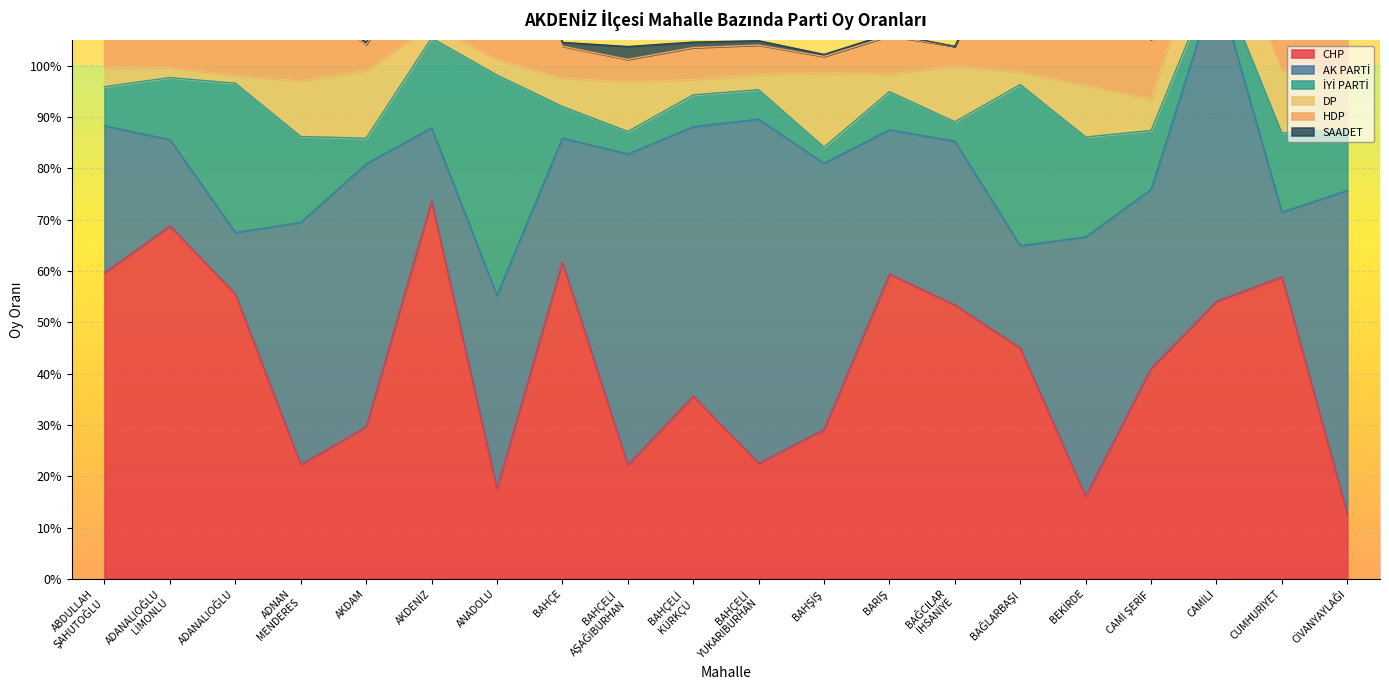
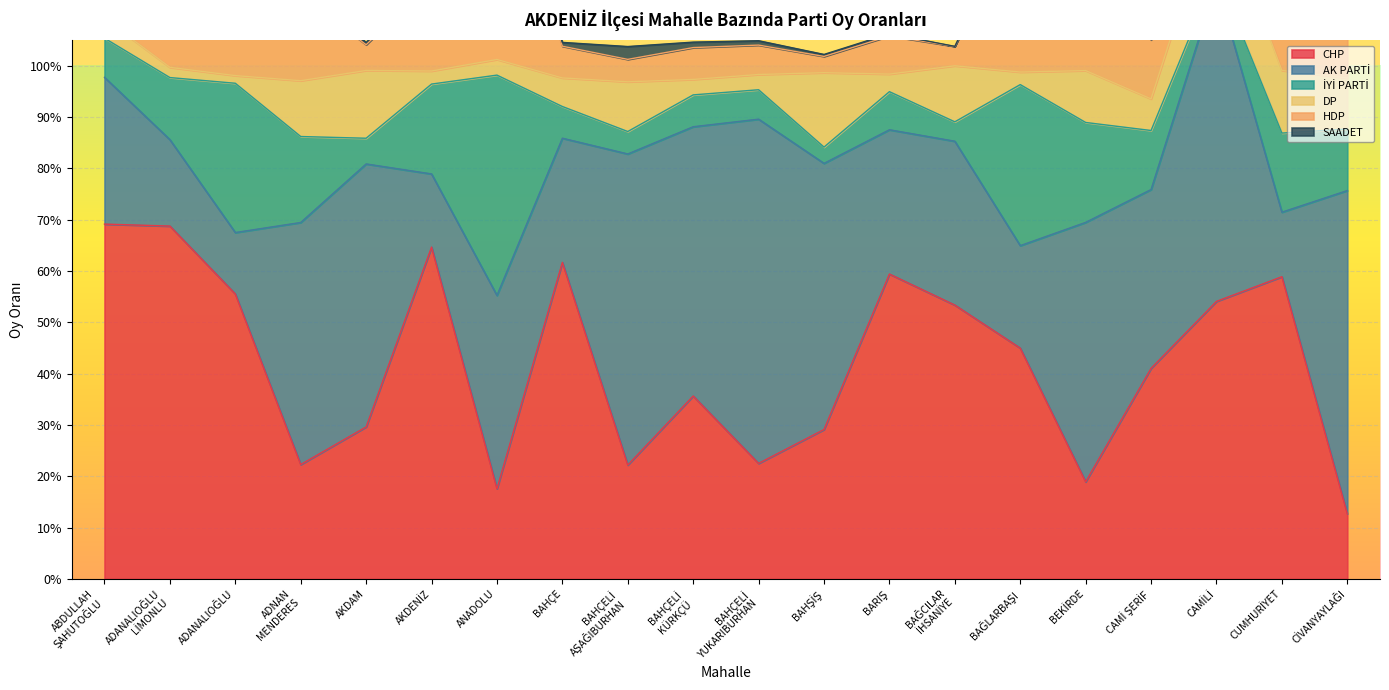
CHP, ABDULLAH ŞAHUTOĞLU: 60% -> 69%
CHP, AKDENİZ: 74% -> 65%
CHP, BEKİRDE: 16% -> 19%
